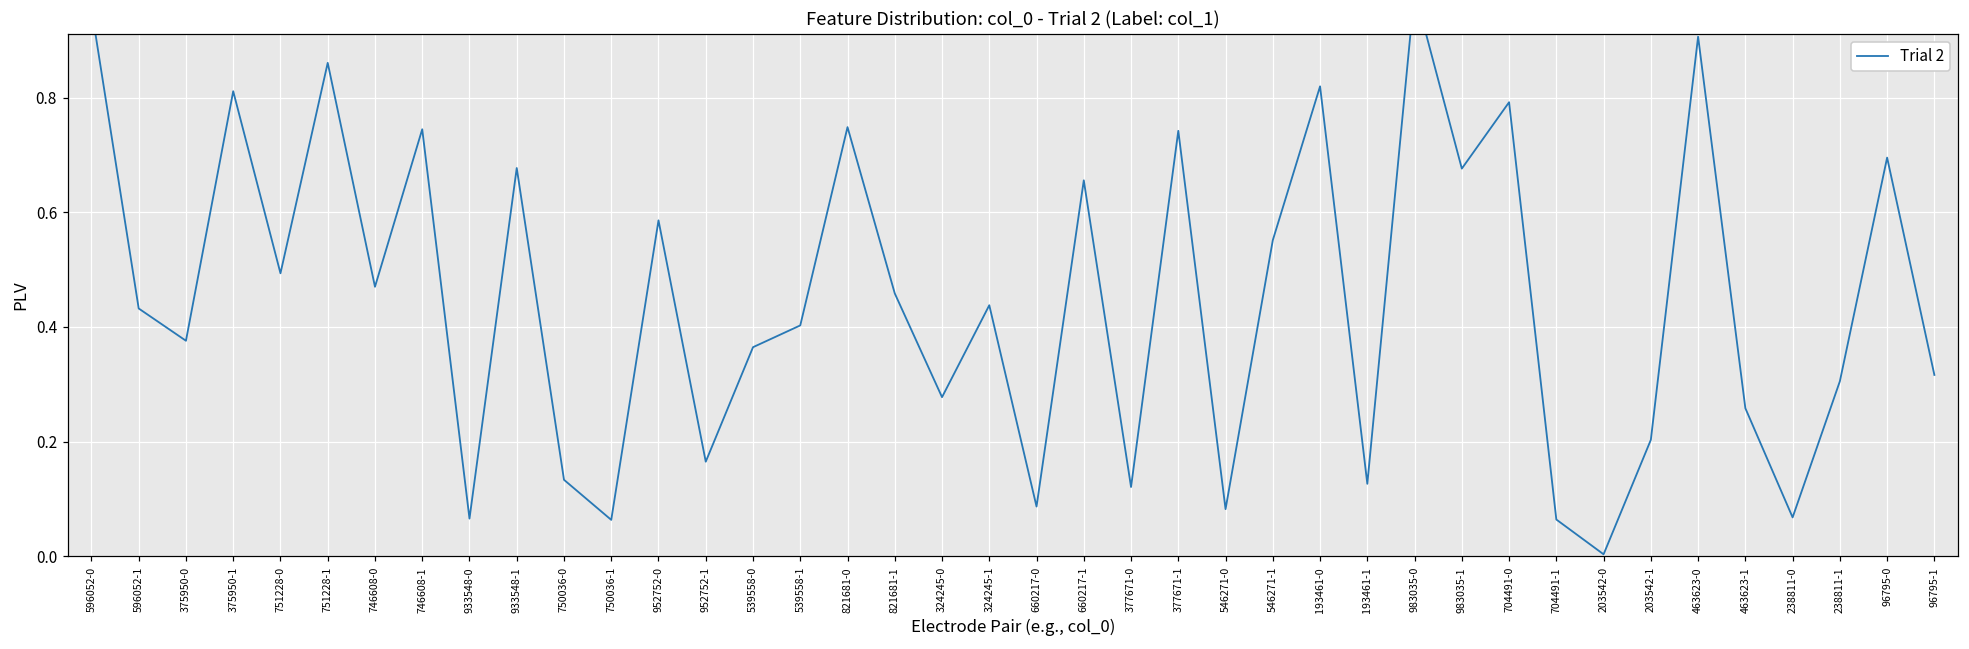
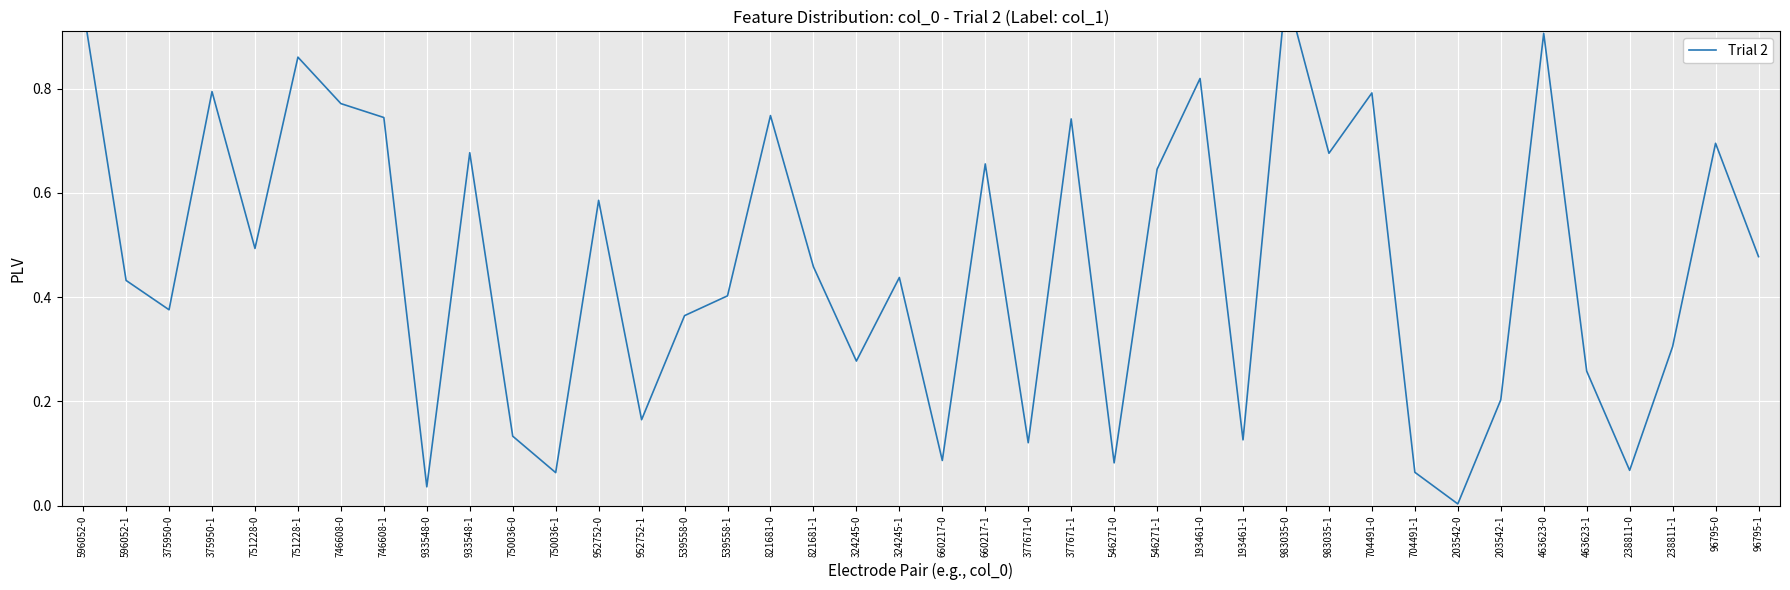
375950-1: 0.81 -> 0.79
746608-0: 0.47 -> 0.77
933548-0: 0.07 -> 0.04
546271-1: 0.55 -> 0.65
96795-1: 0.32 -> 0.48
